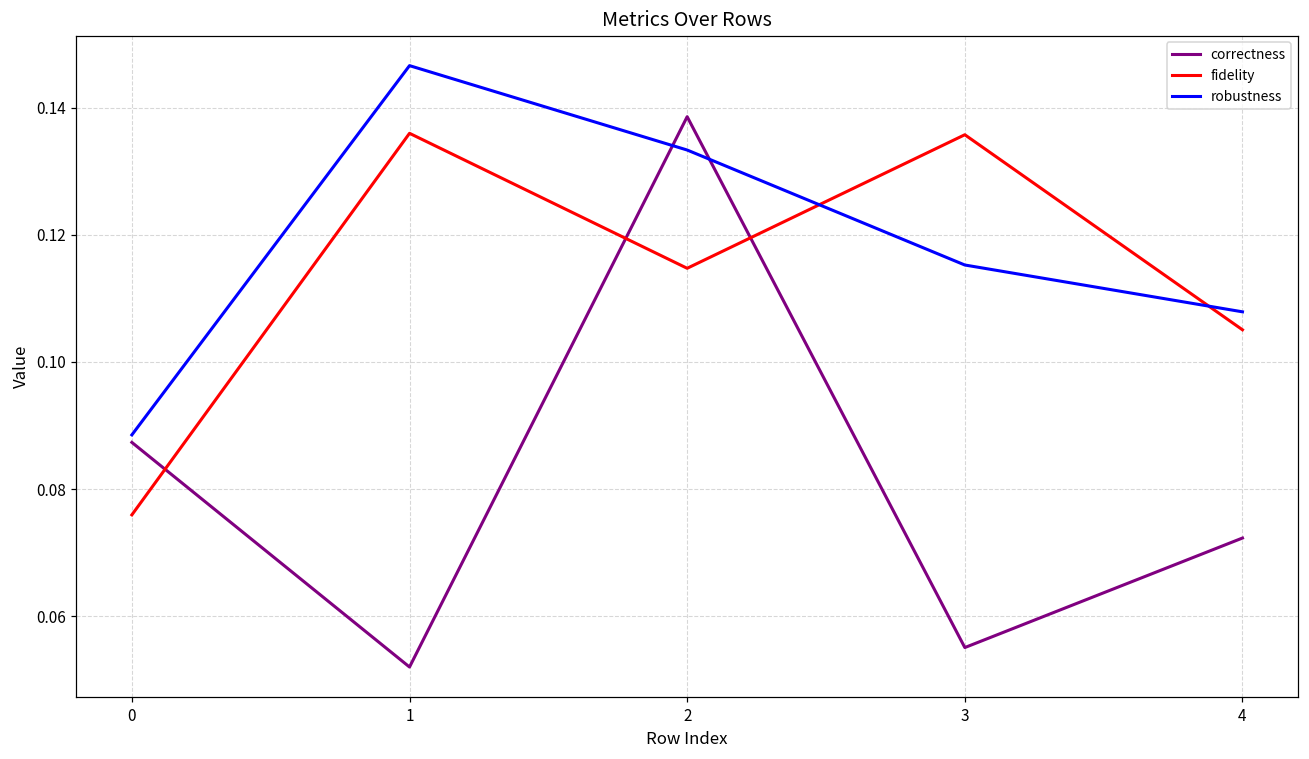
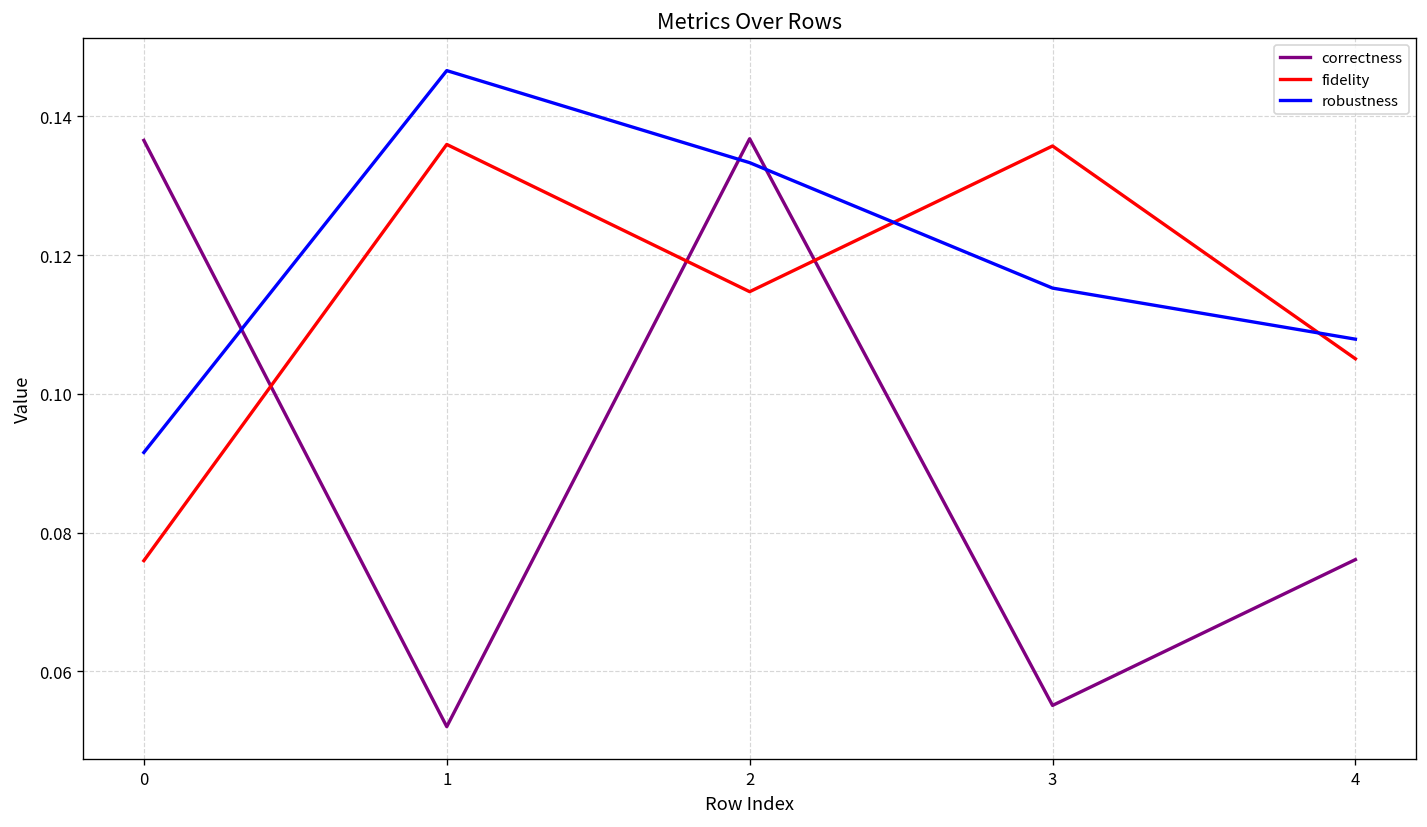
correctness, 0: 0.087 -> 0.137
robustness, 0: 0.089 -> 0.092
correctness, 2: 0.139 -> 0.137
correctness, 4: 0.072 -> 0.076
